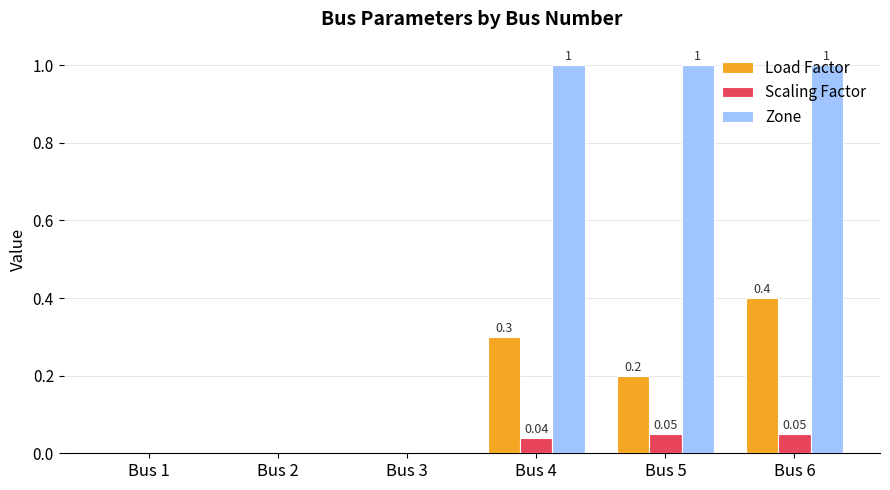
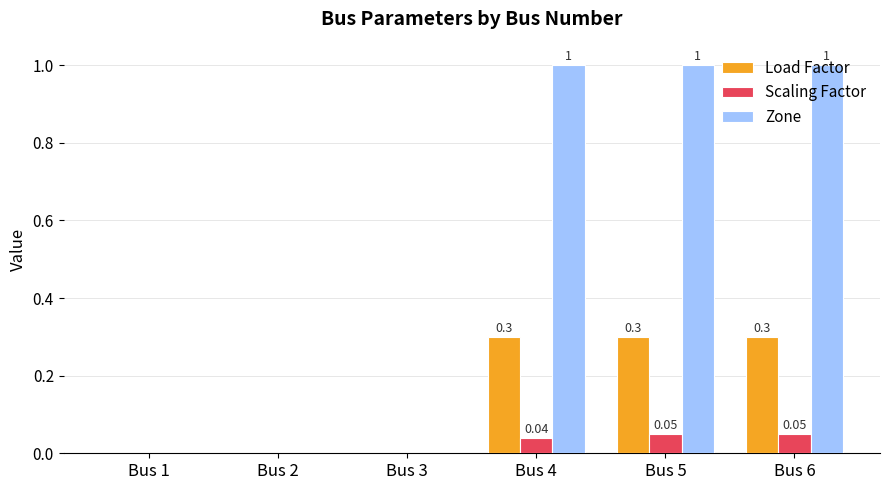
Load Factor, Bus 5: 0.2 -> 0.3
Load Factor, Bus 6: 0.4 -> 0.3
